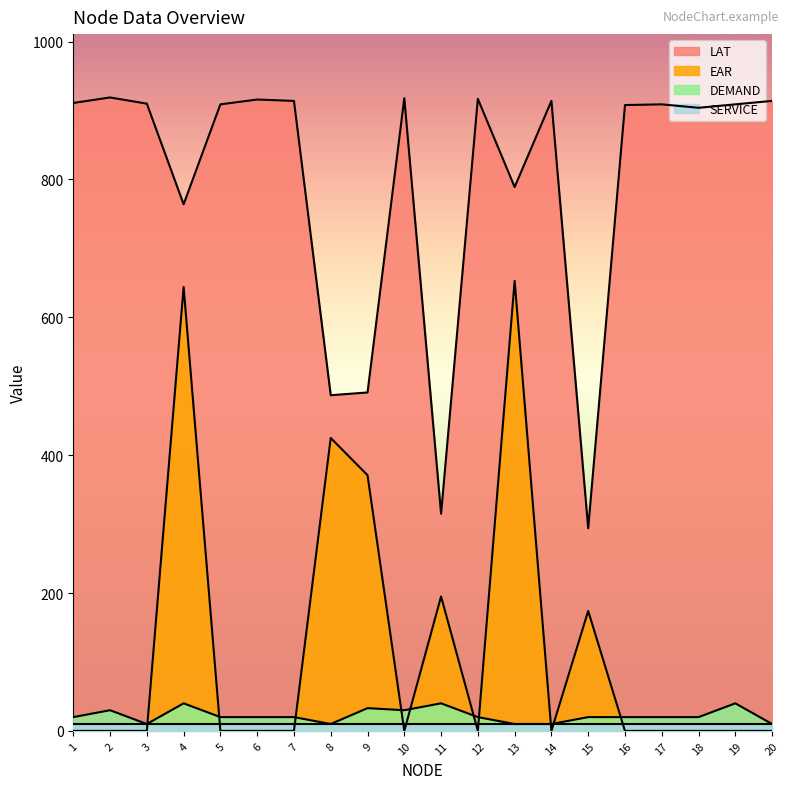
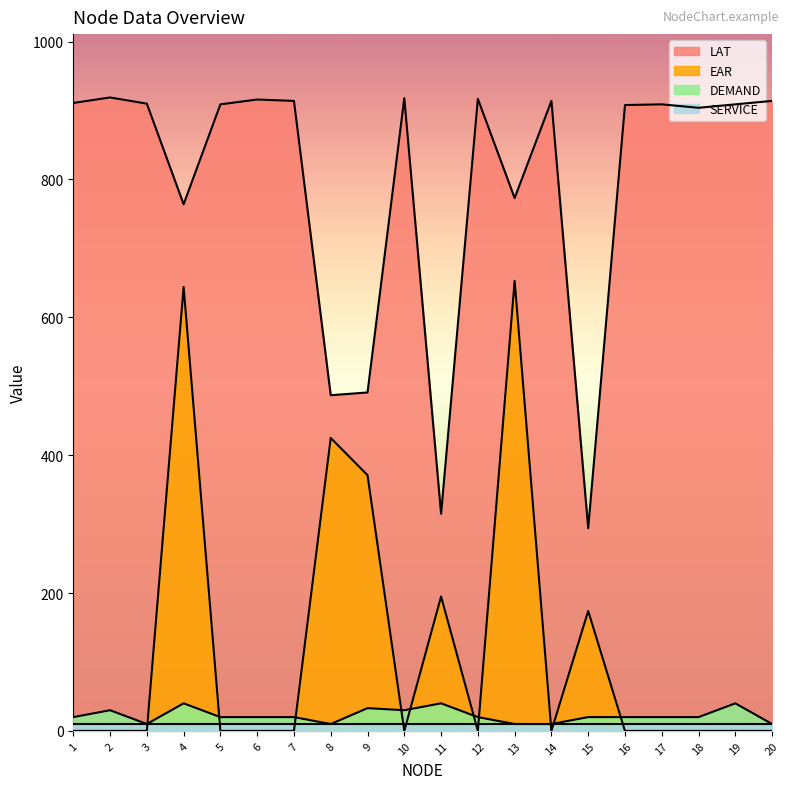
LAT, 13: 790 -> 770
